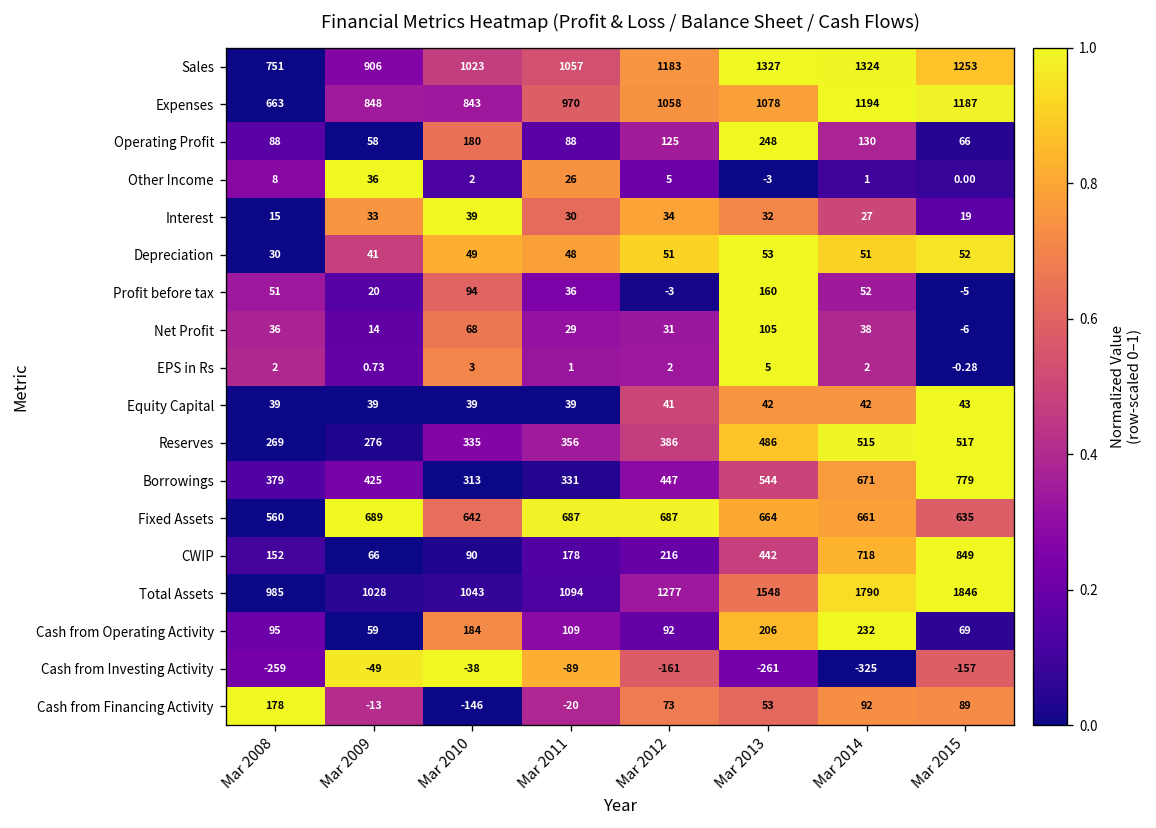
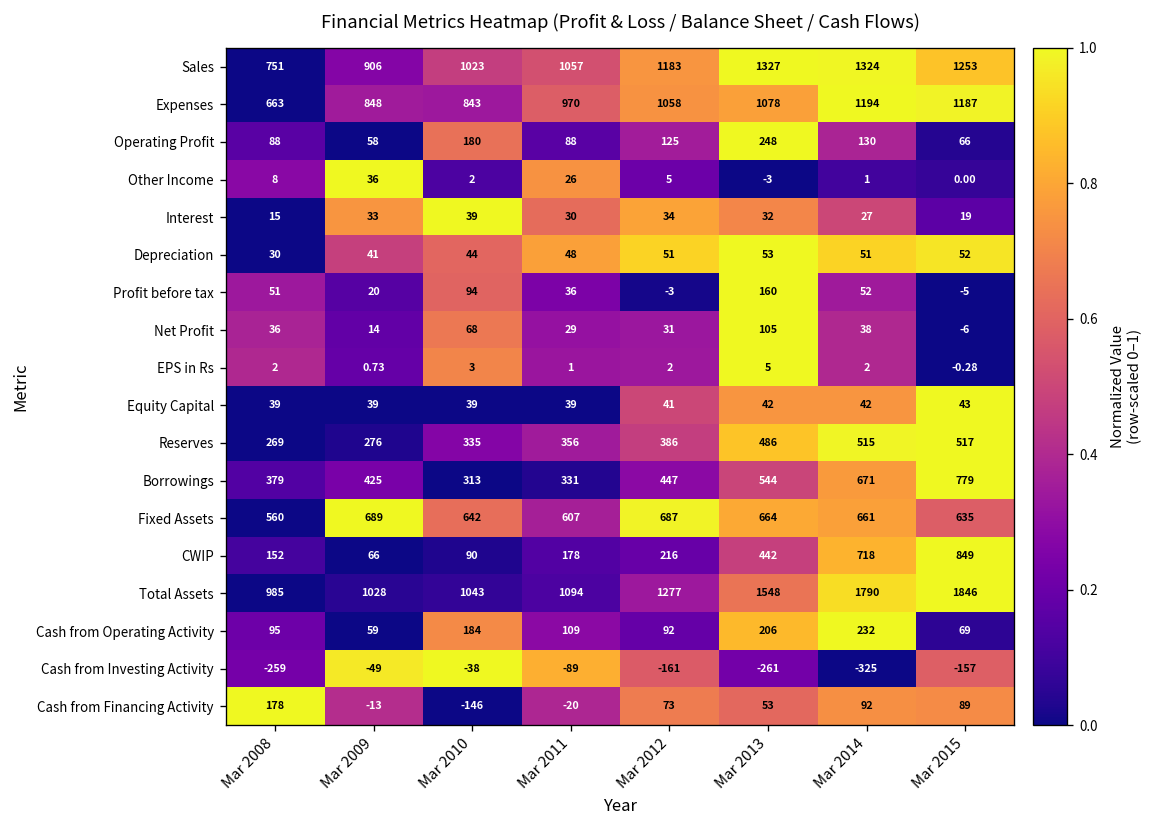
Depreciation, Mar 2010: 49 -> 44
Fixed Assets, Mar 2011: 687 -> 607
